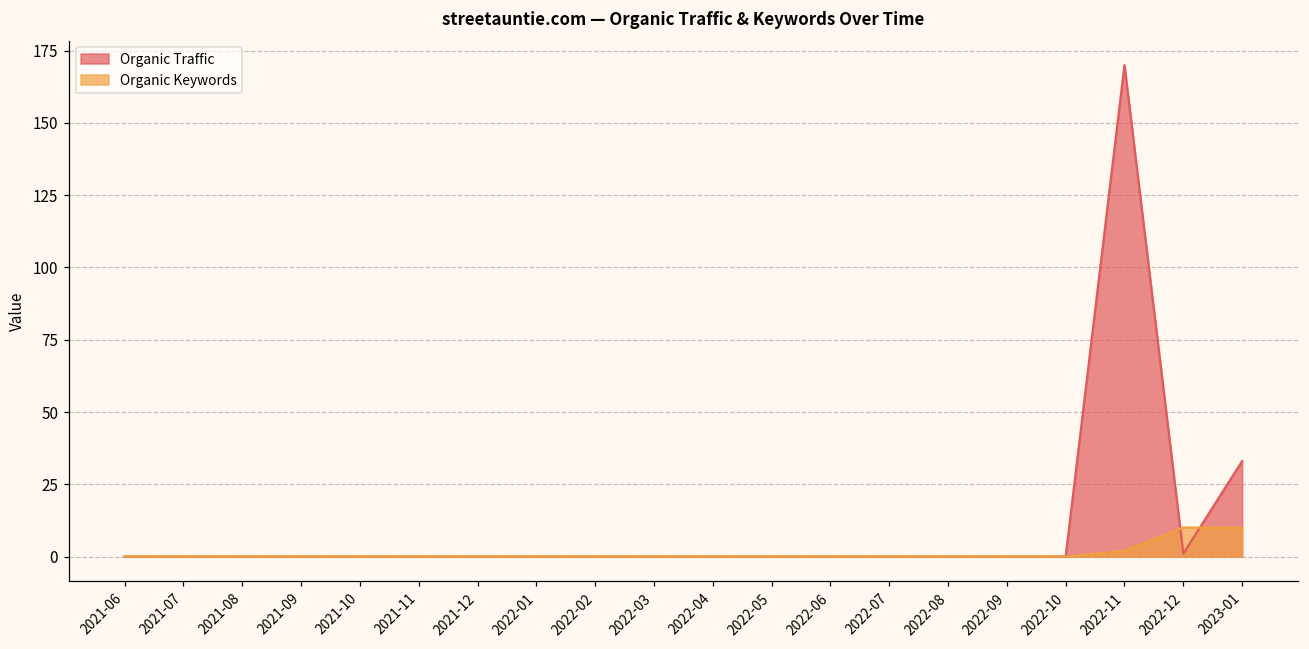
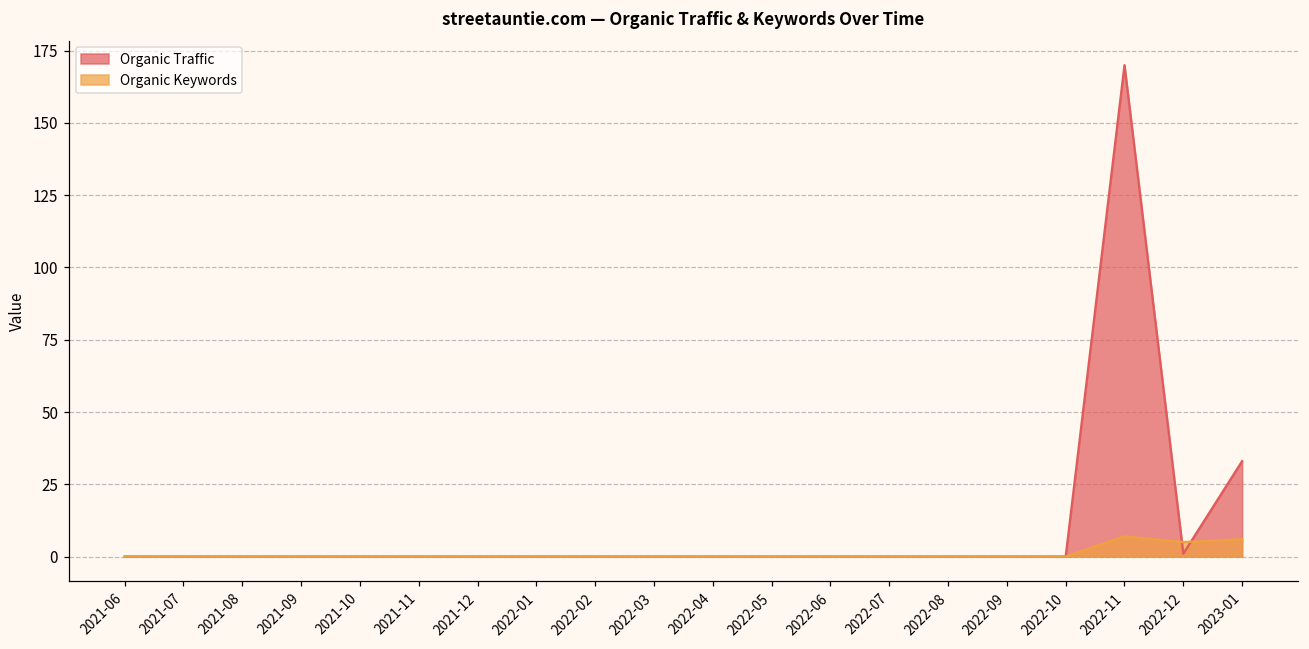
Organic Keywords, 2022-11: 2 -> 7
Organic Keywords, 2022-12: 10 -> 5
Organic Keywords, 2023-01: 10 -> 6
